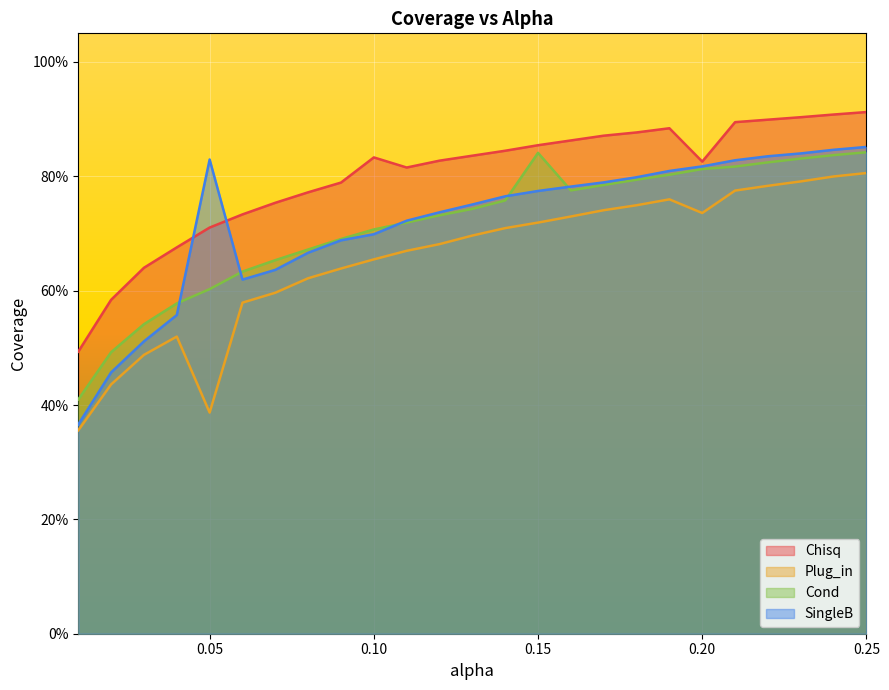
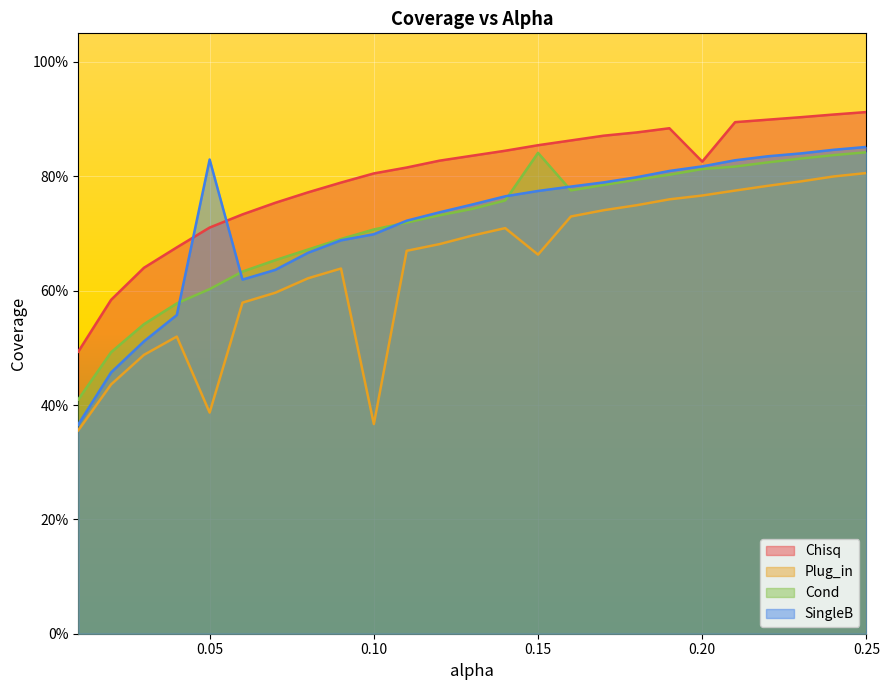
Chisq, 0.10: 83% -> 81%
Plug_in, 0.10: 65% -> 37%
Plug_in, 0.15: 72% -> 66%
Plug_in, 0.20: 74% -> 77%
